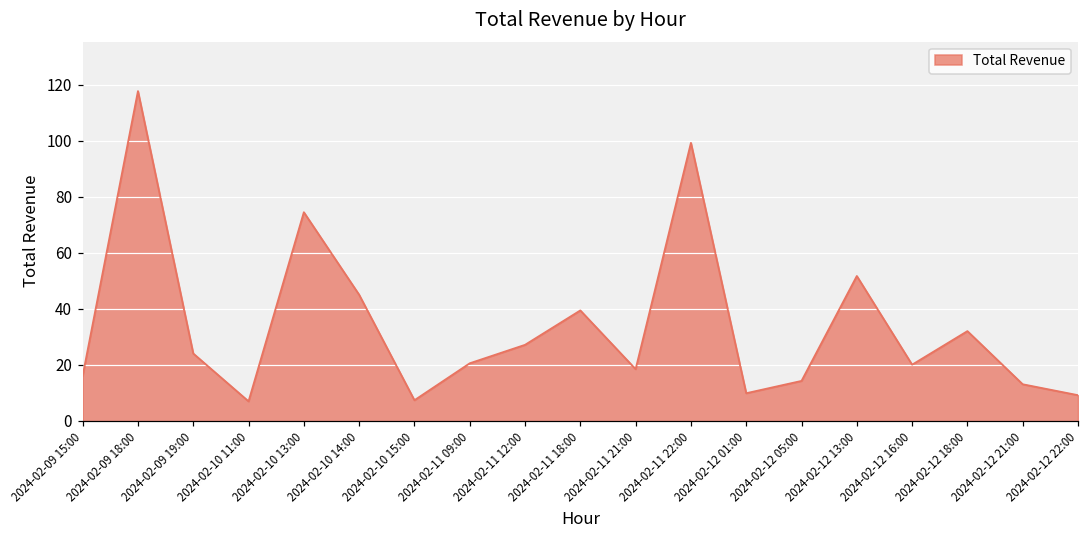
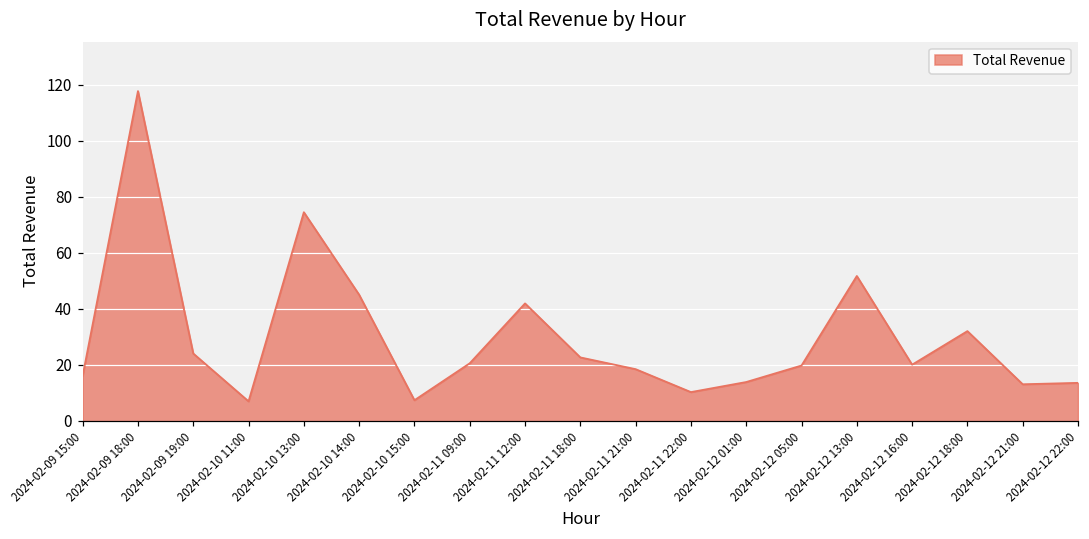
2024-02-11 12:00: 27 -> 42
2024-02-11 18:00: 39 -> 23
2024-02-11 22:00: 99 -> 10
2024-02-12 01:00: 10 -> 14
2024-02-12 05:00: 14 -> 20
2024-02-12 22:00: 9 -> 14
